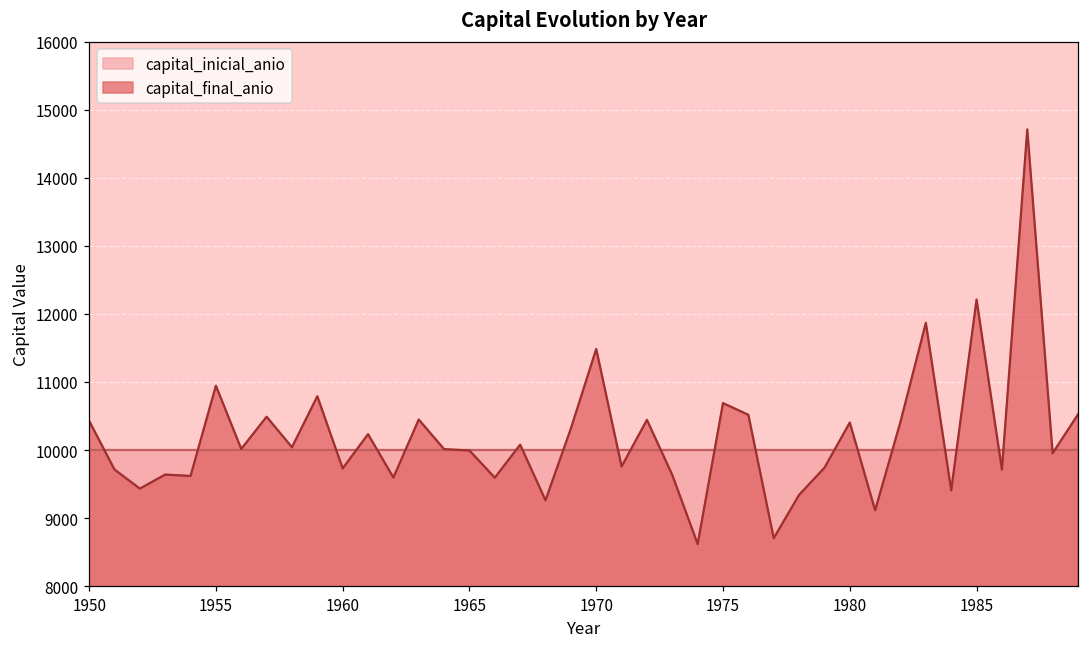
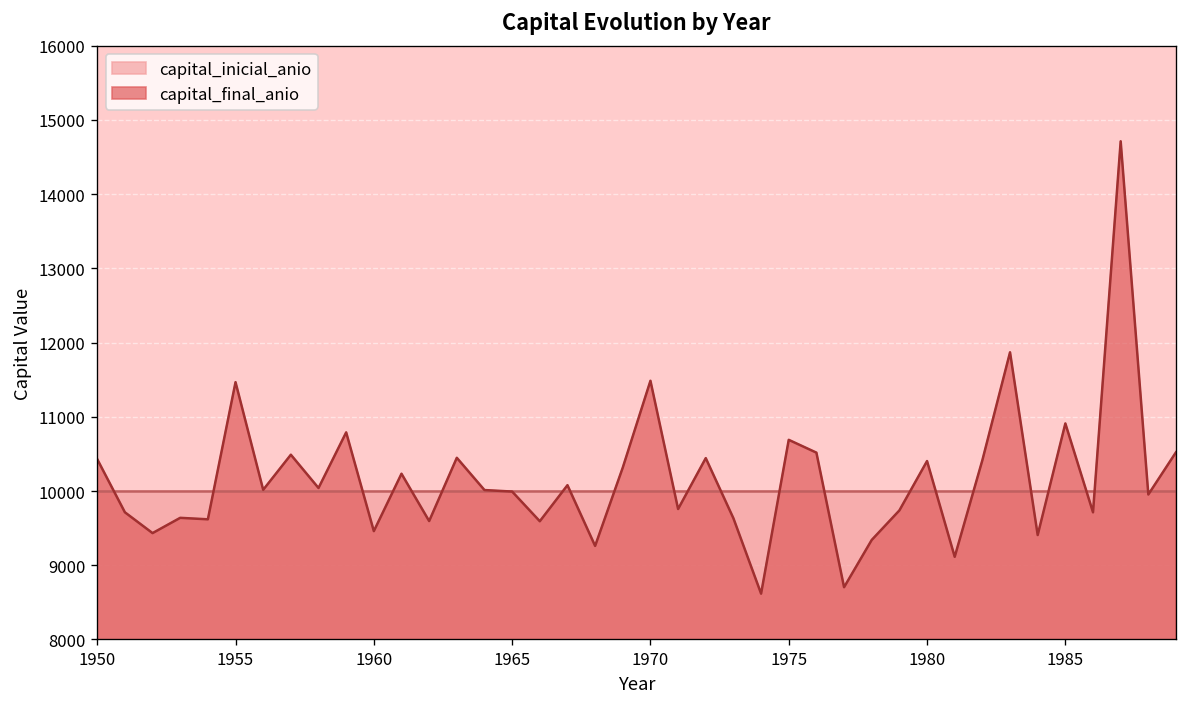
capital_final_anio, 1955: 10900 -> 11500
capital_final_anio, 1960: 9700 -> 9500
capital_final_anio, 1985: 12200 -> 10900
